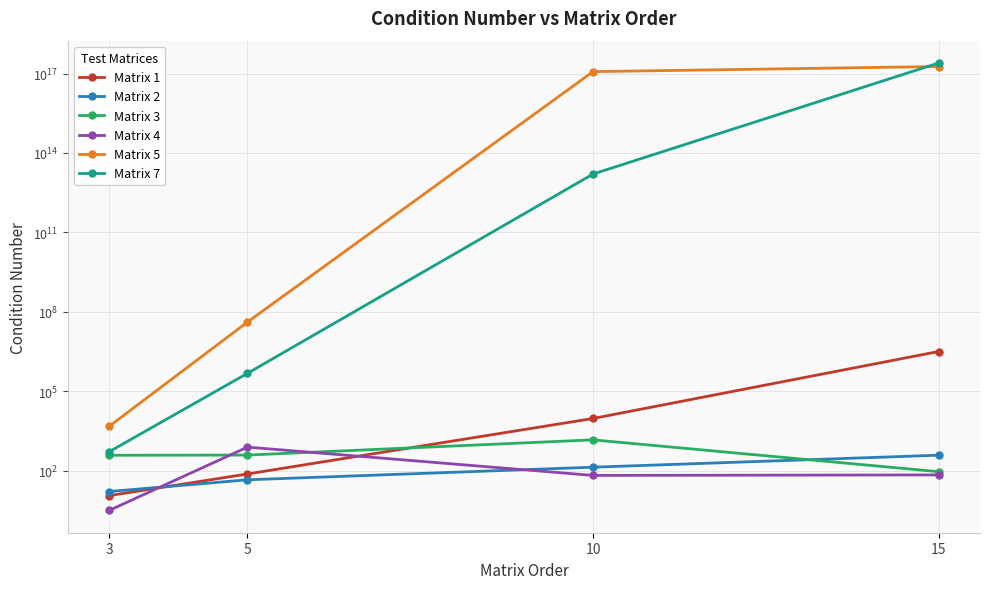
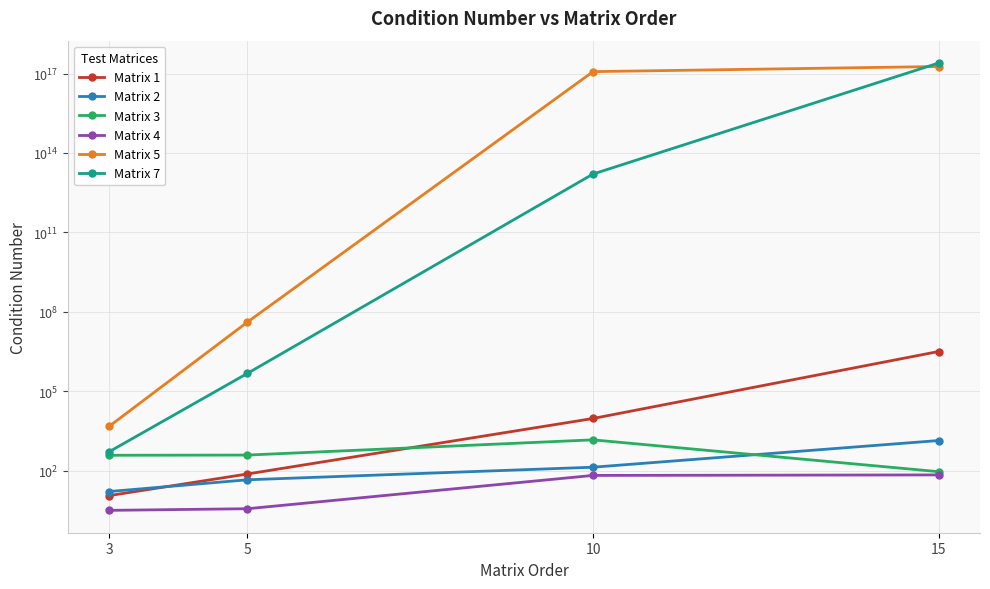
Matrix 4, 5: 800 -> 4
Matrix 2, 15: 400 -> 1000
